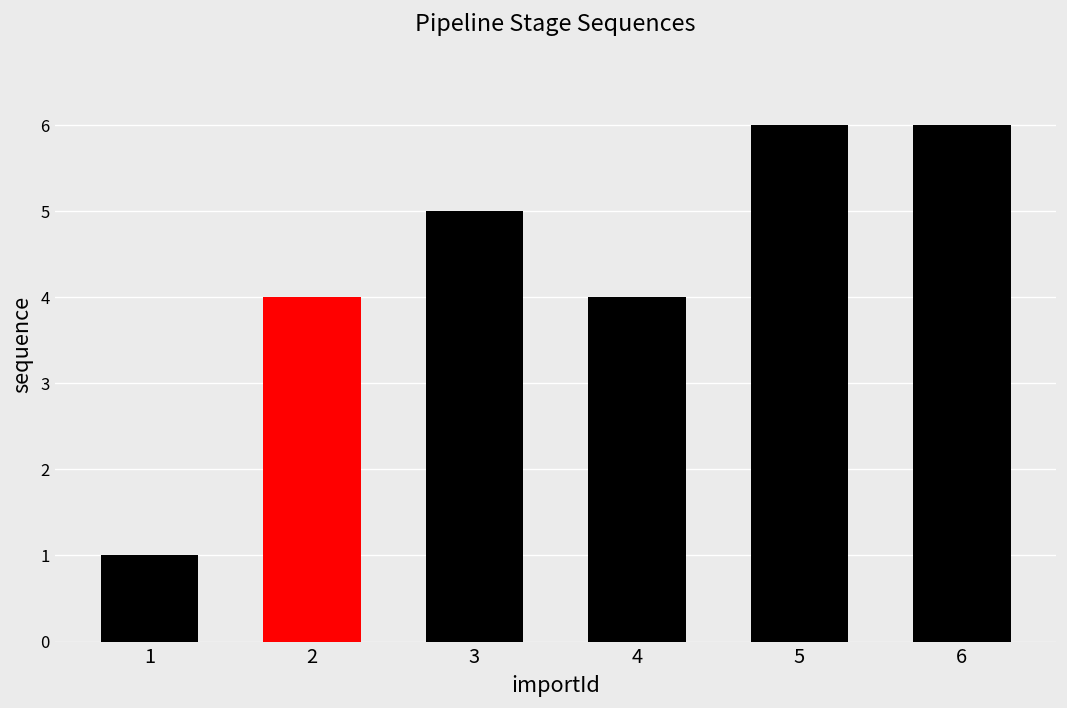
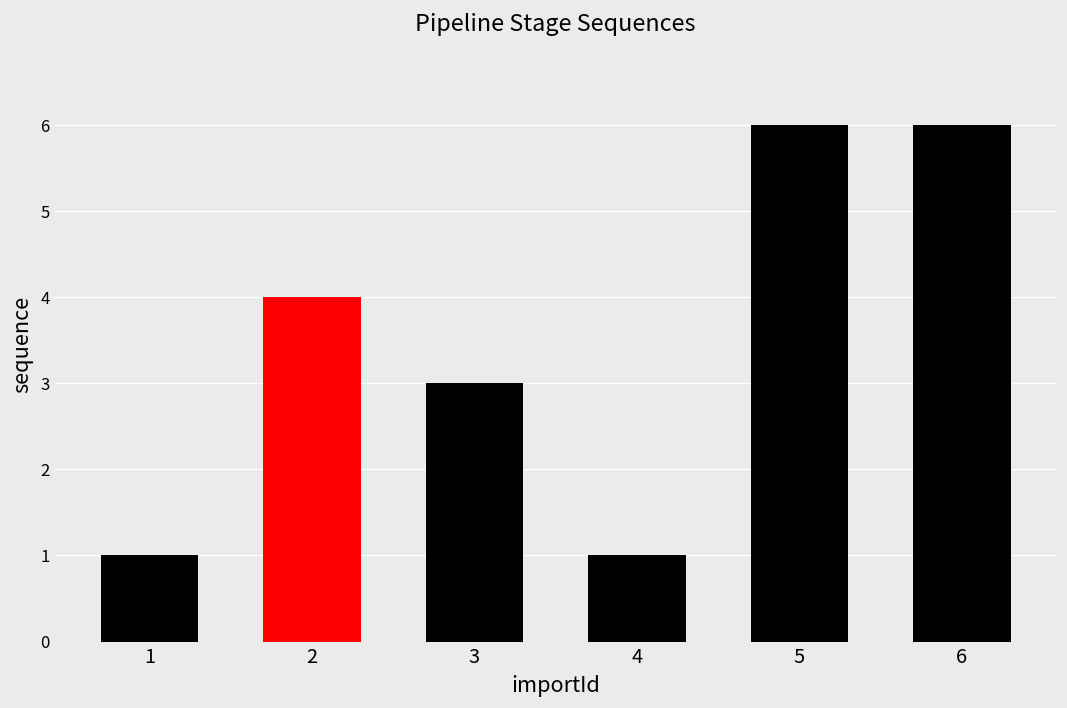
3: 5 -> 3
4: 4 -> 1
